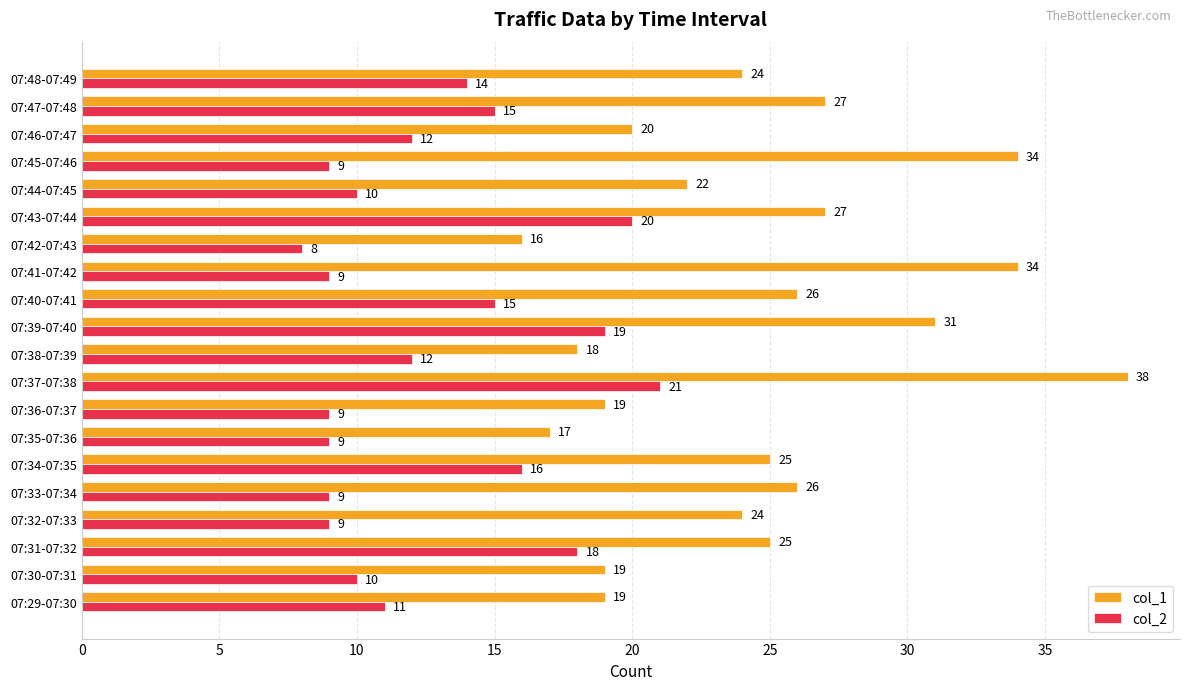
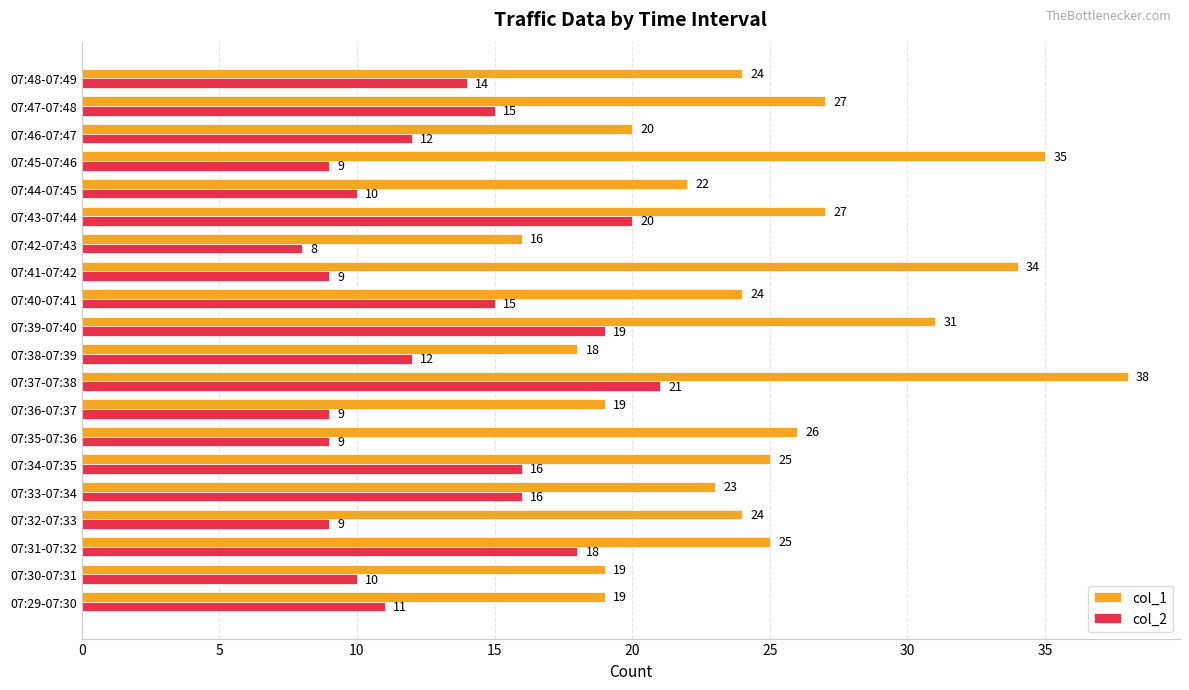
col_1, 07:45-07:46: 34 -> 35
col_1, 07:40-07:41: 26 -> 24
col_1, 07:35-07:36: 17 -> 26
col_1, 07:33-07:34: 26 -> 23
col_2, 07:33-07:34: 9 -> 16
